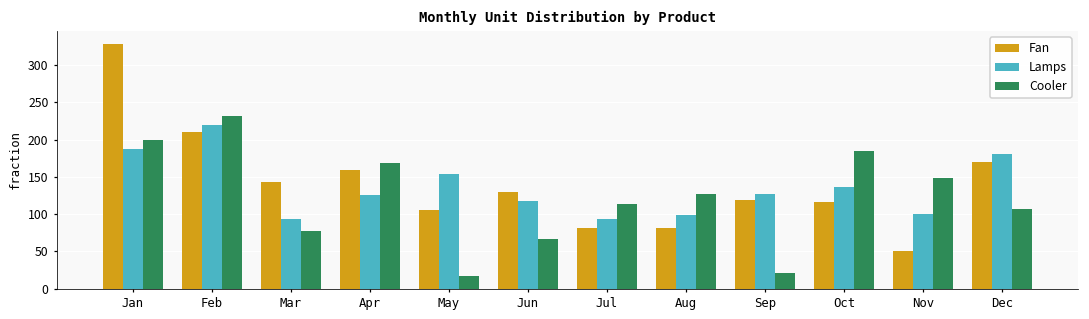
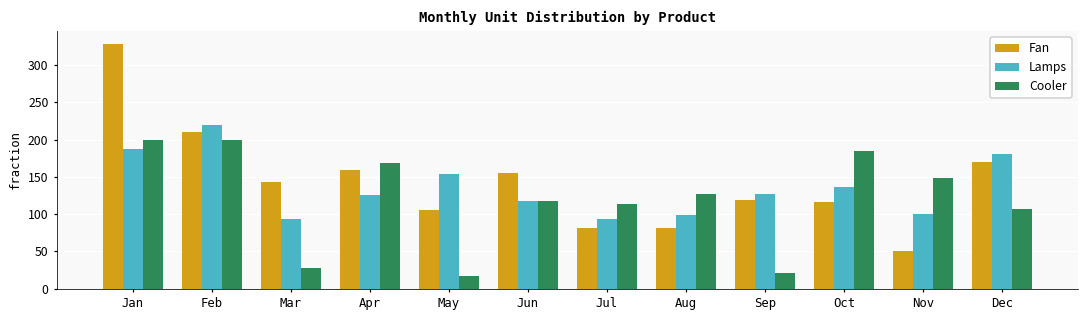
Cooler, Feb: 230 -> 200
Cooler, Mar: 80 -> 30
Fan, Jun: 130 -> 160
Cooler, Jun: 70 -> 120
